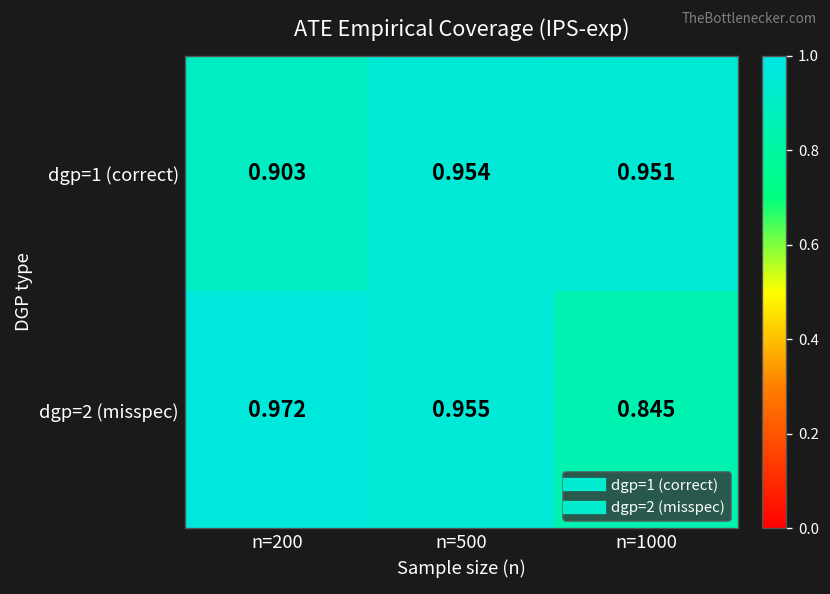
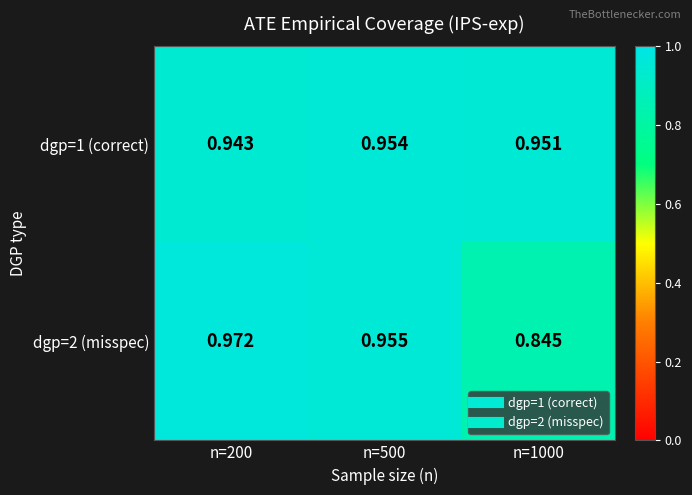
dgp=1 (correct), n=200: 0.903 -> 0.943
